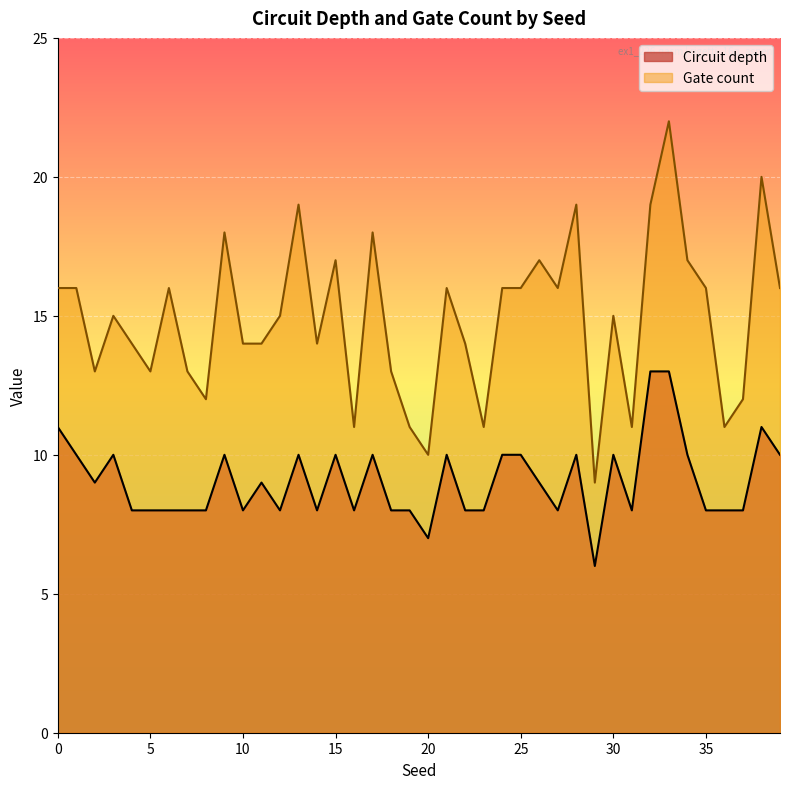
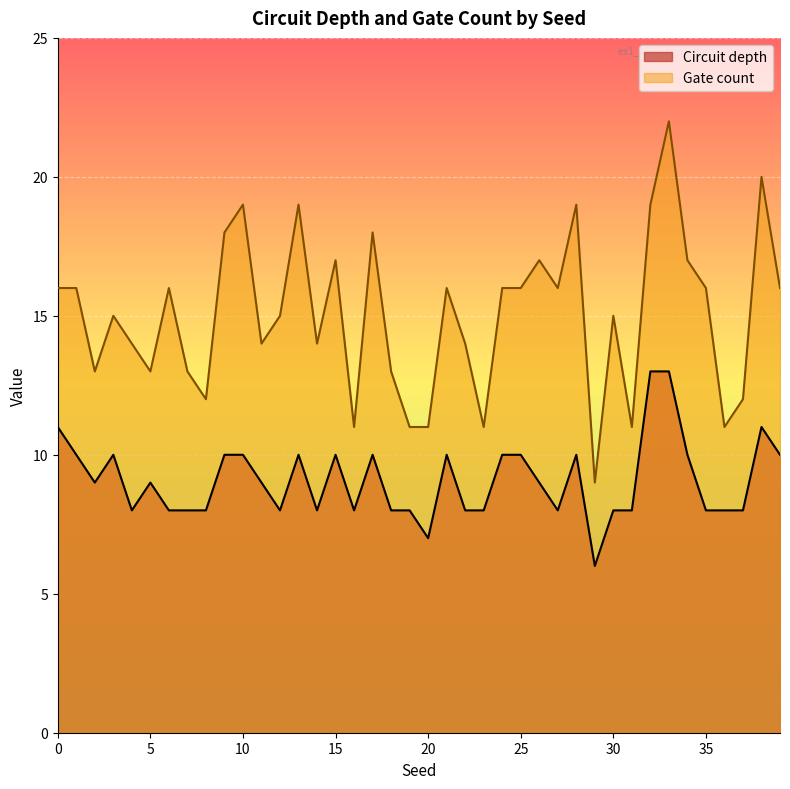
Circuit depth, 5: 8 -> 9
Circuit depth, 10: 8 -> 10
Gate count, 10: 14 -> 19
Gate count, 20: 10 -> 11
Circuit depth, 30: 10 -> 8
